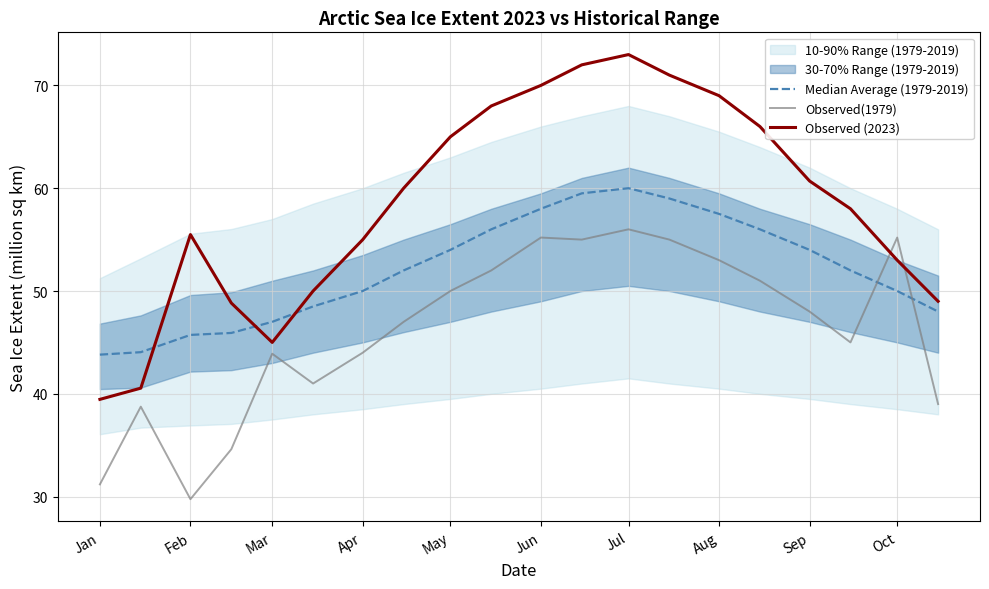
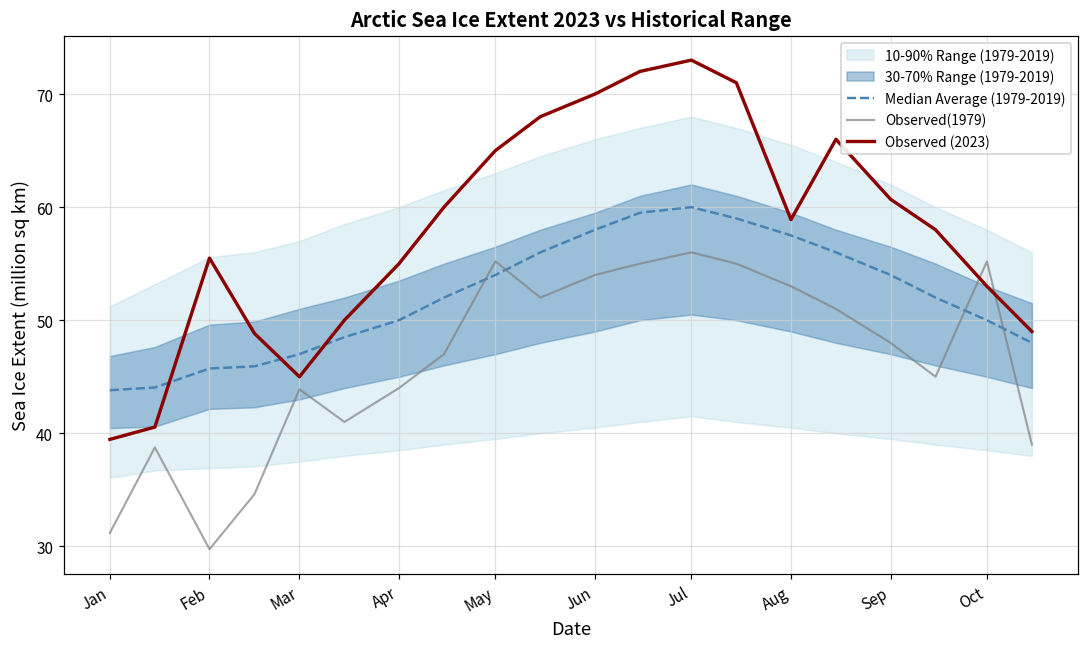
Observed(1979), May: 50.0 -> 55.2
Observed(1979), Jun: 55.2 -> 54.0
Observed (2023), Aug: 69.0 -> 58.9
